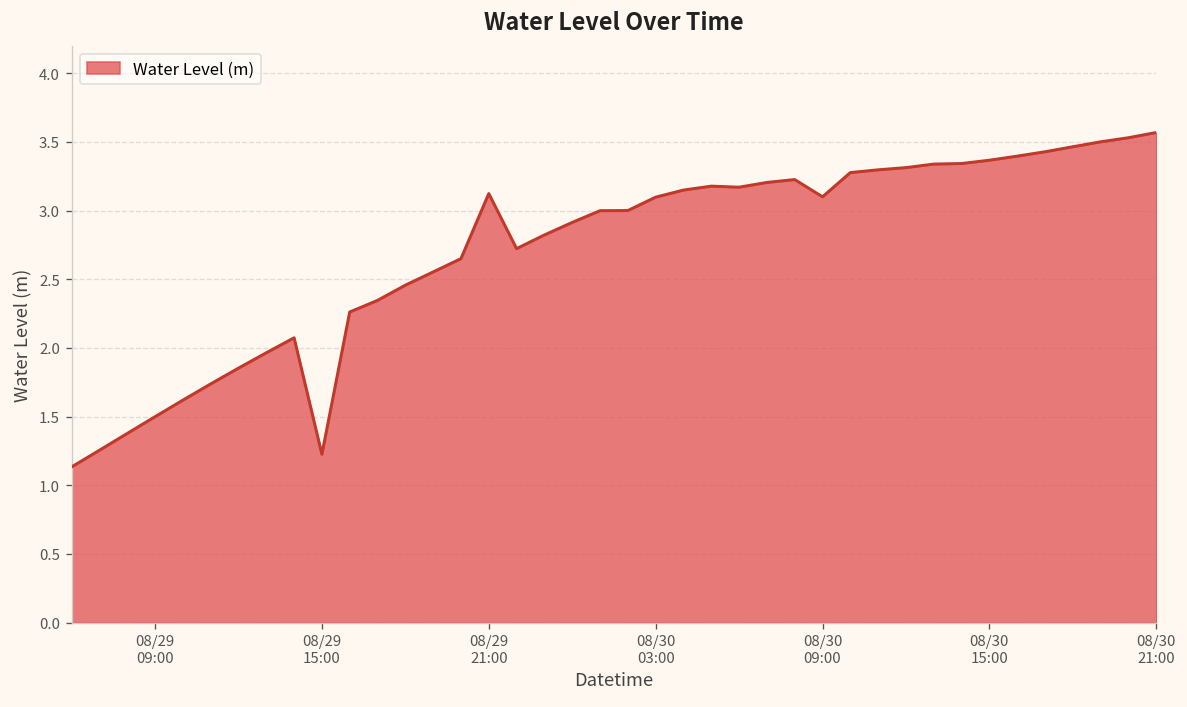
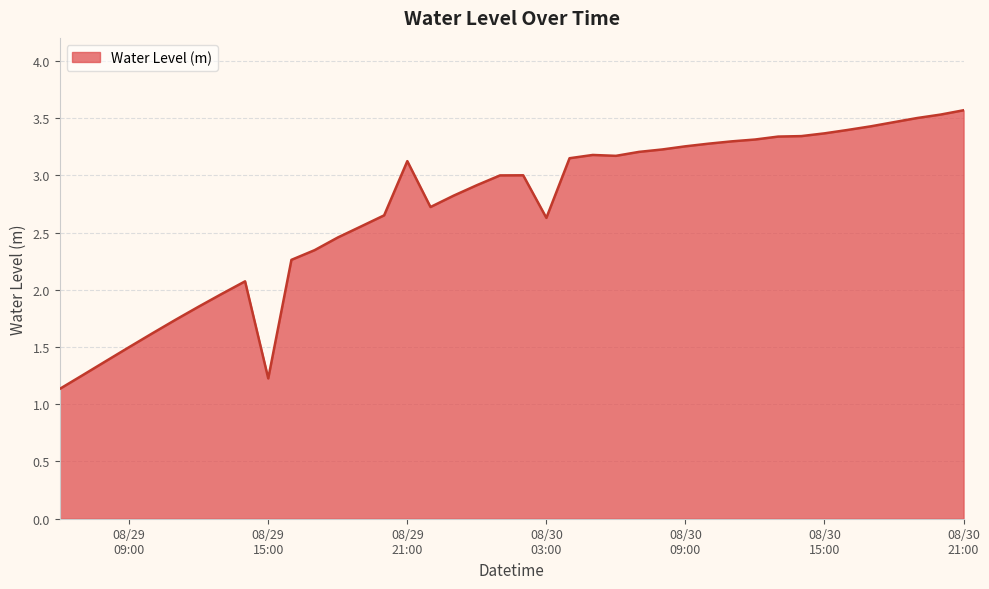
08/30 03:00: 3.10 -> 2.63
08/30 09:00: 3.10 -> 3.25
